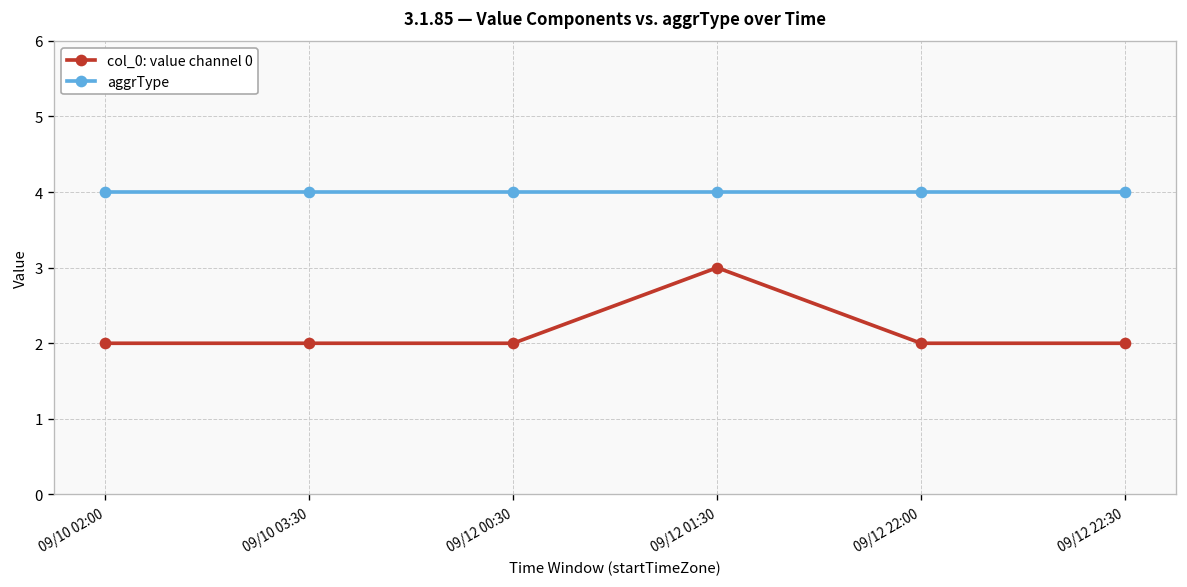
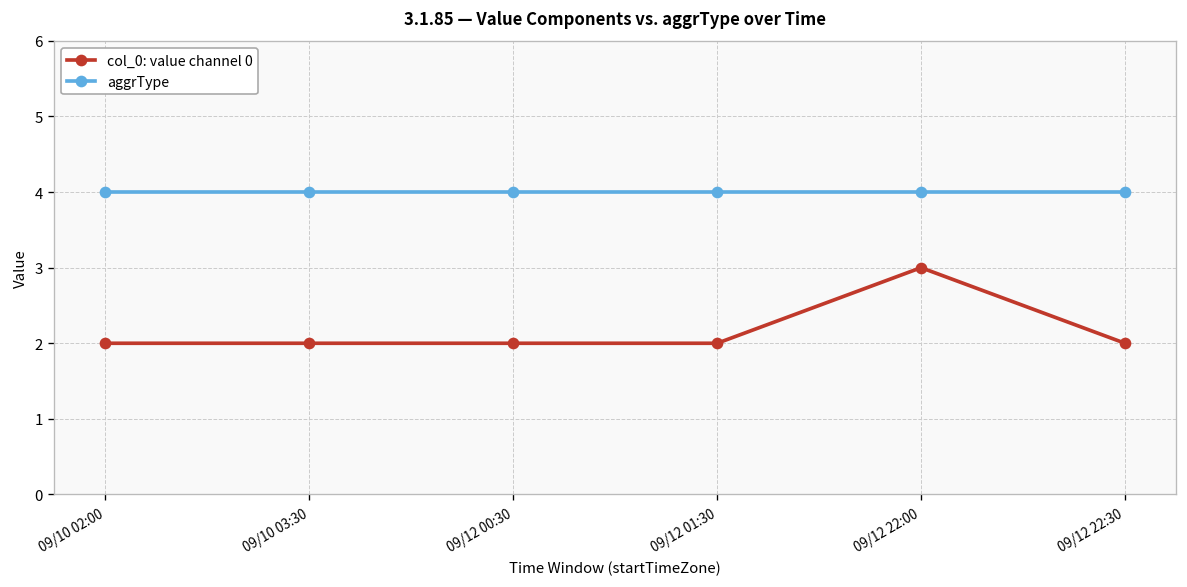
col_0: value channel 0, 09/12 01:30: 3 -> 2
col_0: value channel 0, 09/12 22:00: 2 -> 3
